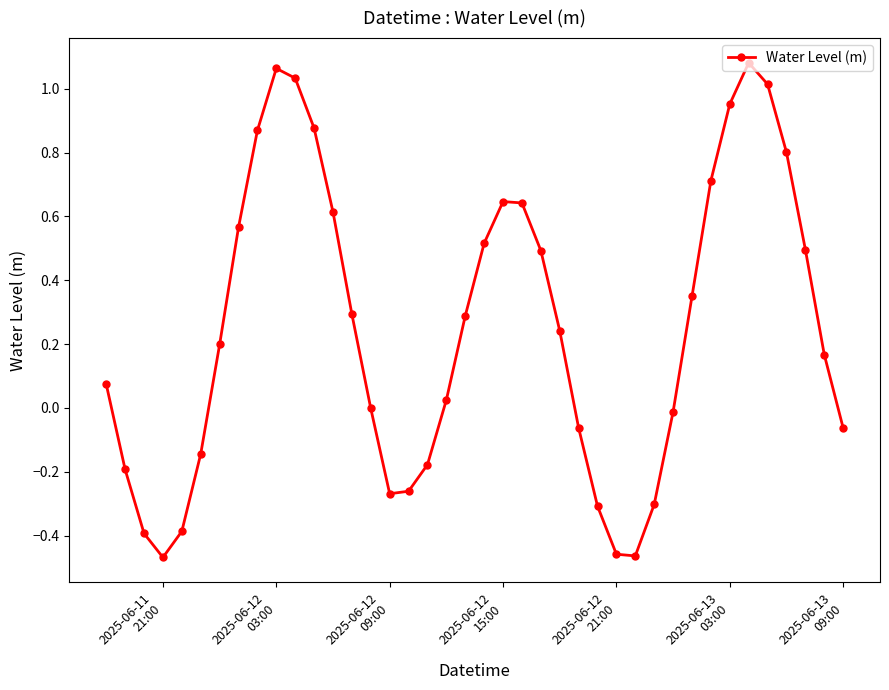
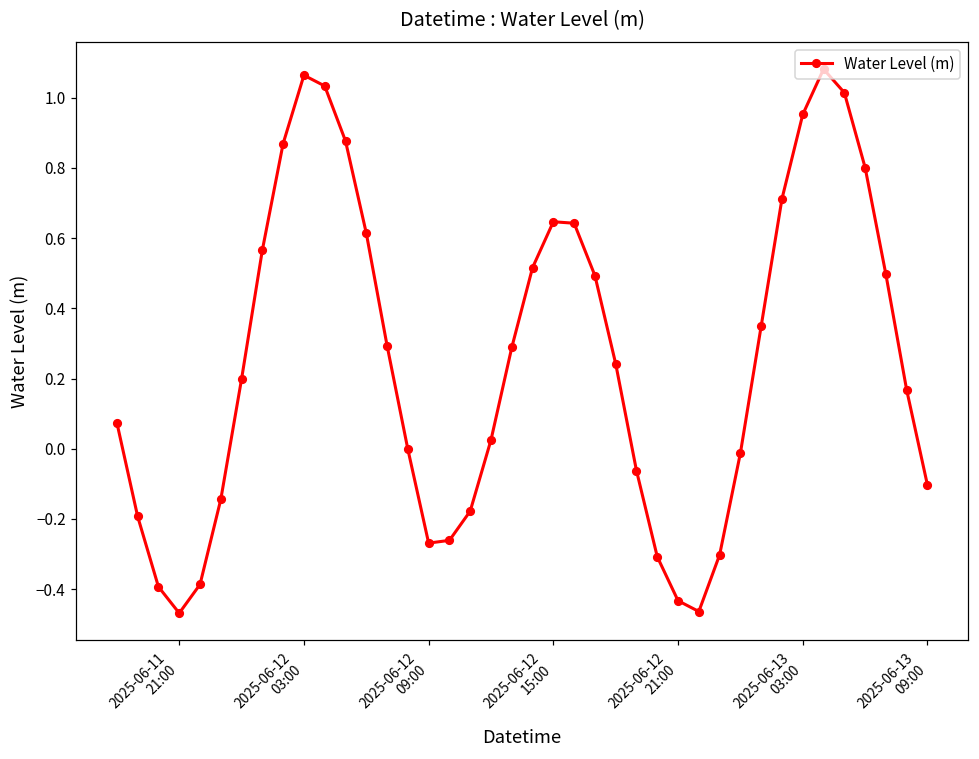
2025-06-12 21:00: -0.46 -> -0.43
2025-06-13 09:00: -0.06 -> -0.10
